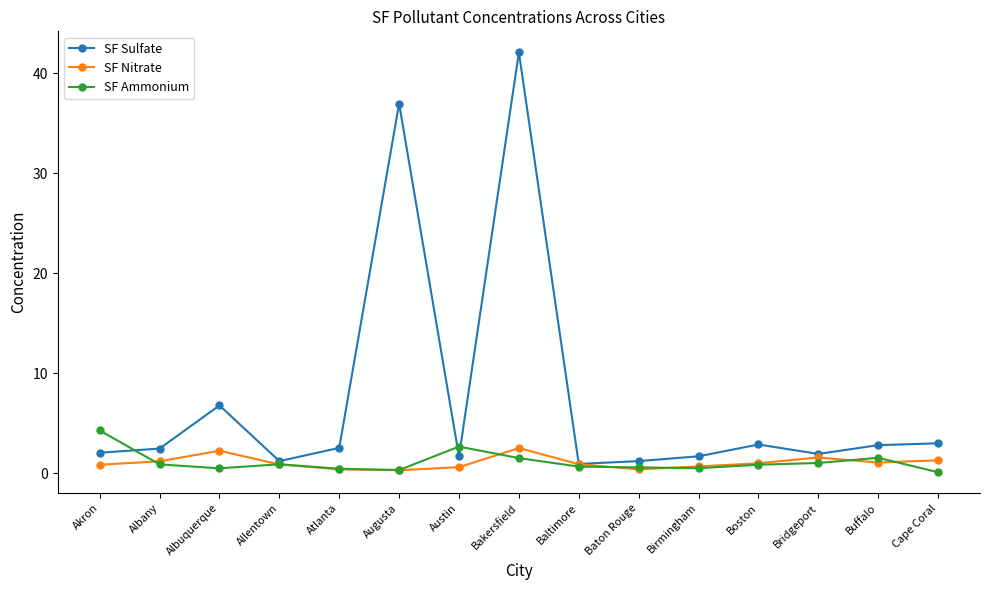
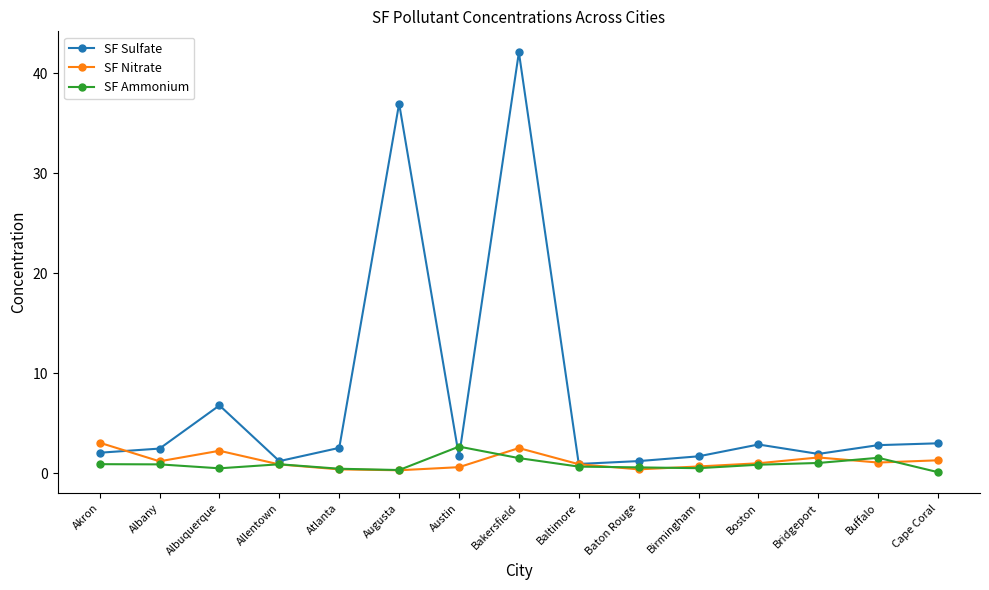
SF Nitrate, Akron: 0.8 -> 3.0
SF Ammonium, Akron: 4.3 -> 0.9
